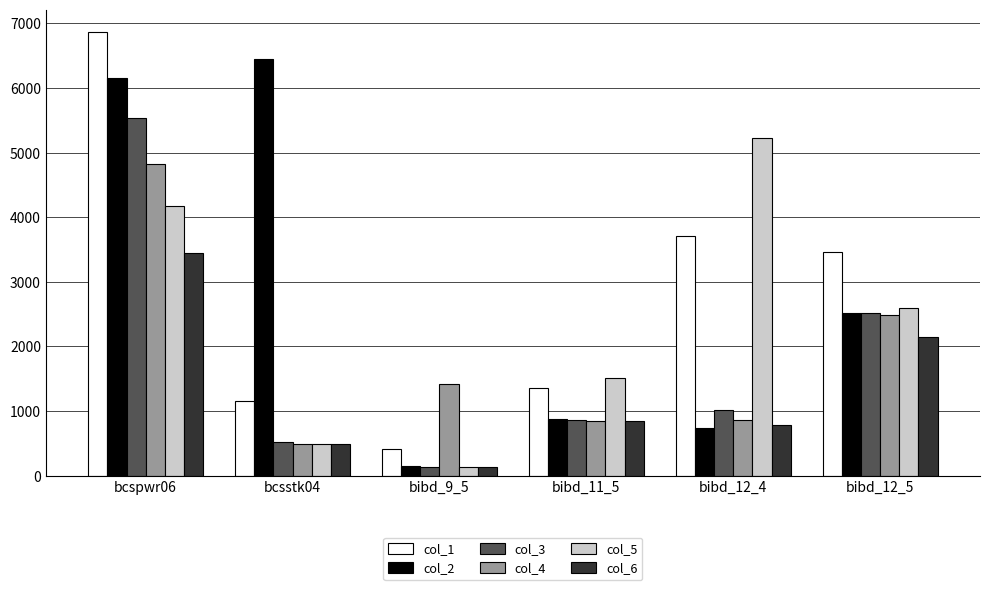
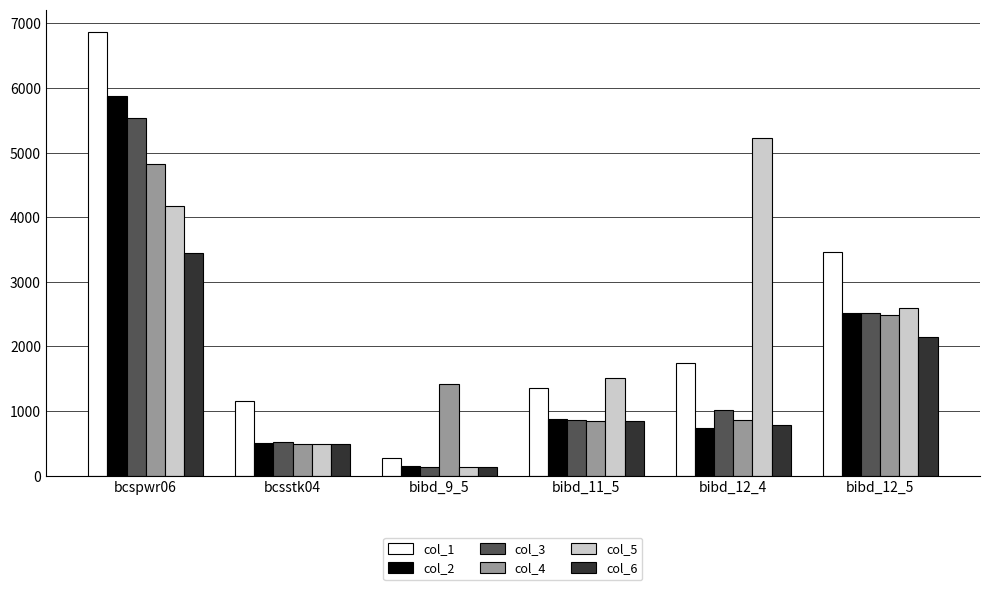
col_2, bcspwr06: 6200 -> 5900
col_2, bcsstk04: 6500 -> 500
col_1, bibd_9_5: 400 -> 300
col_1, bibd_12_4: 3700 -> 1700
